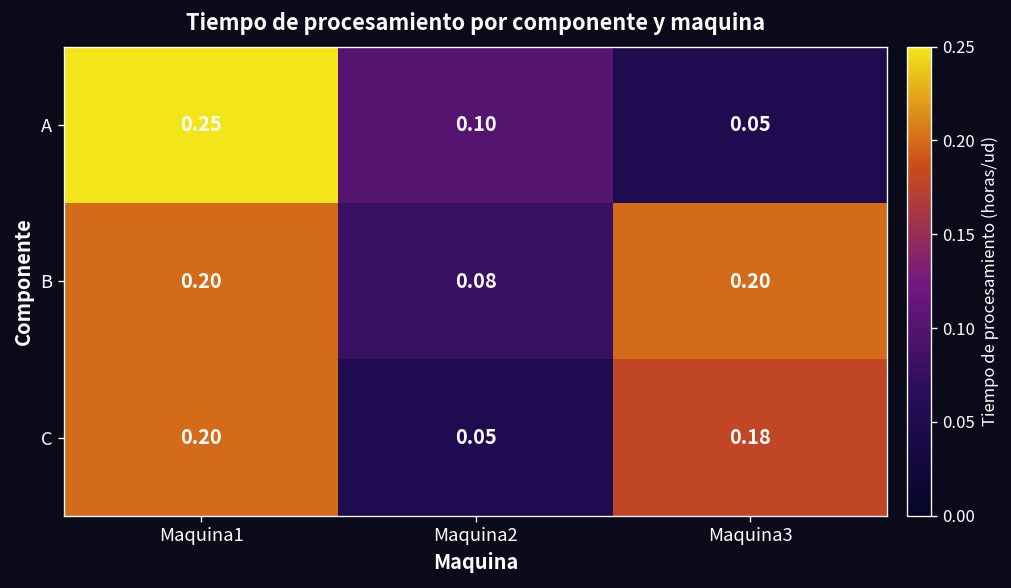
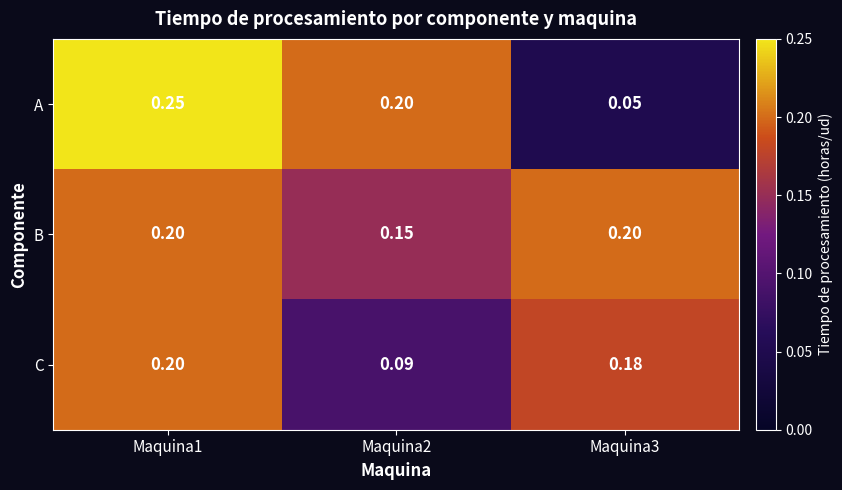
A, Maquina2: 0.10 -> 0.20
B, Maquina2: 0.08 -> 0.15
C, Maquina2: 0.05 -> 0.09
